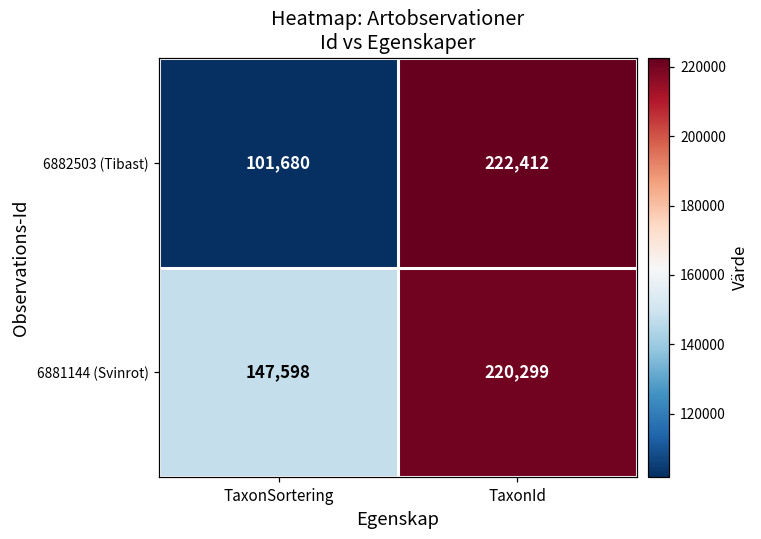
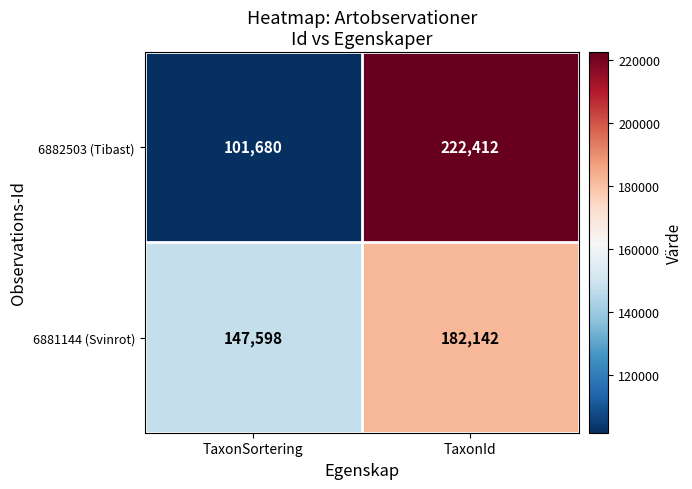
6881144 (Svinrot), TaxonId: 220,299 -> 182,142
